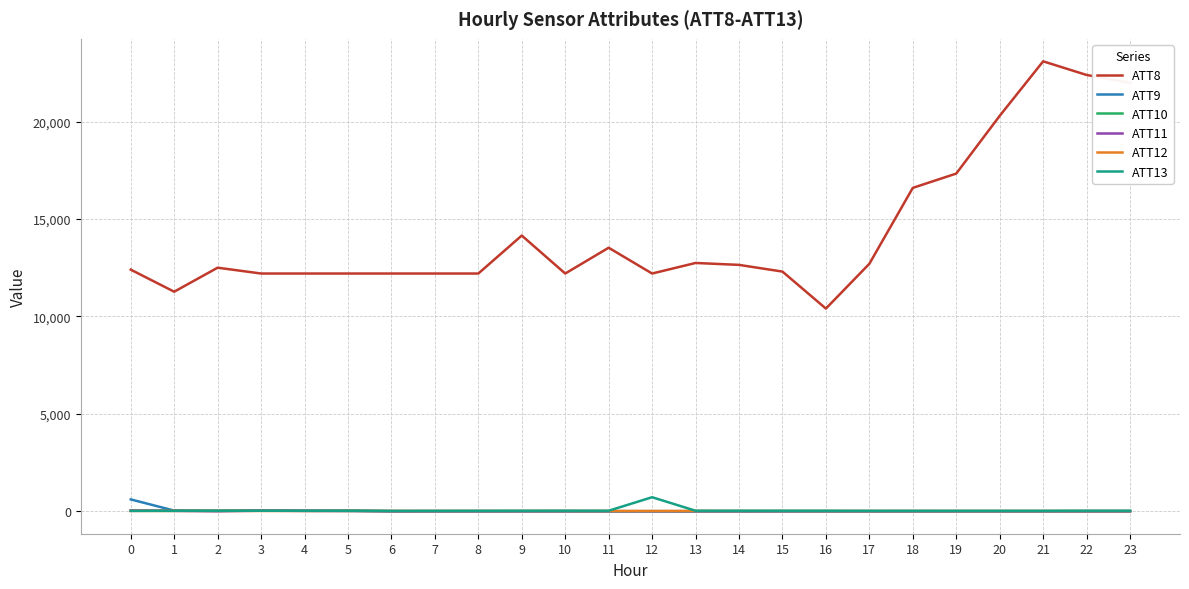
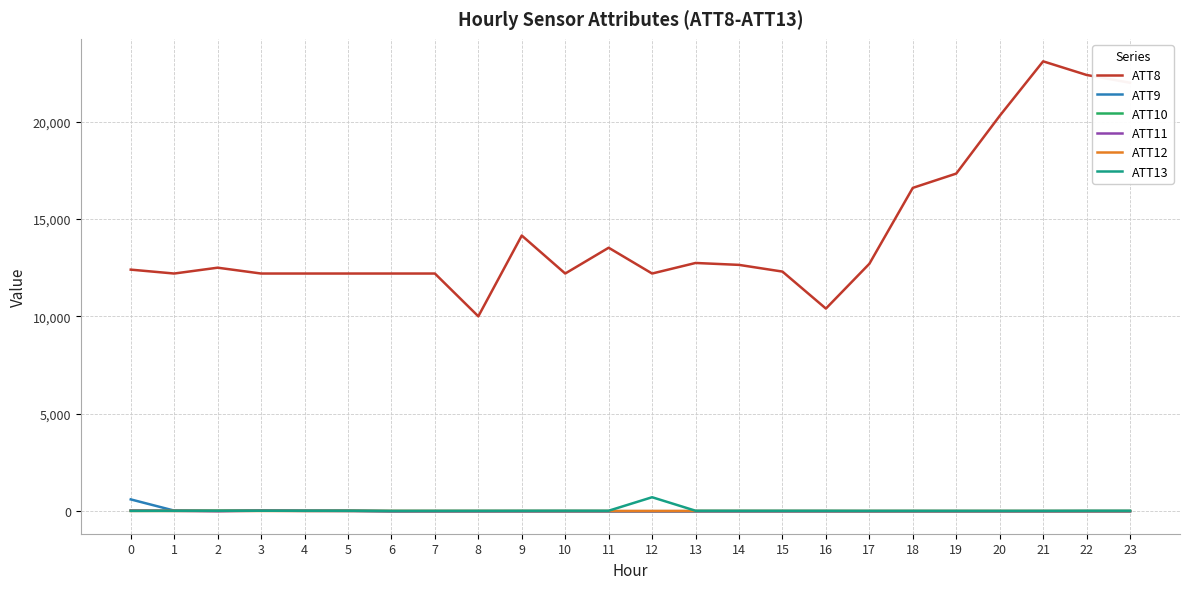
ATT8, 1: 11,300 -> 12,200
ATT8, 8: 12,200 -> 10,000
